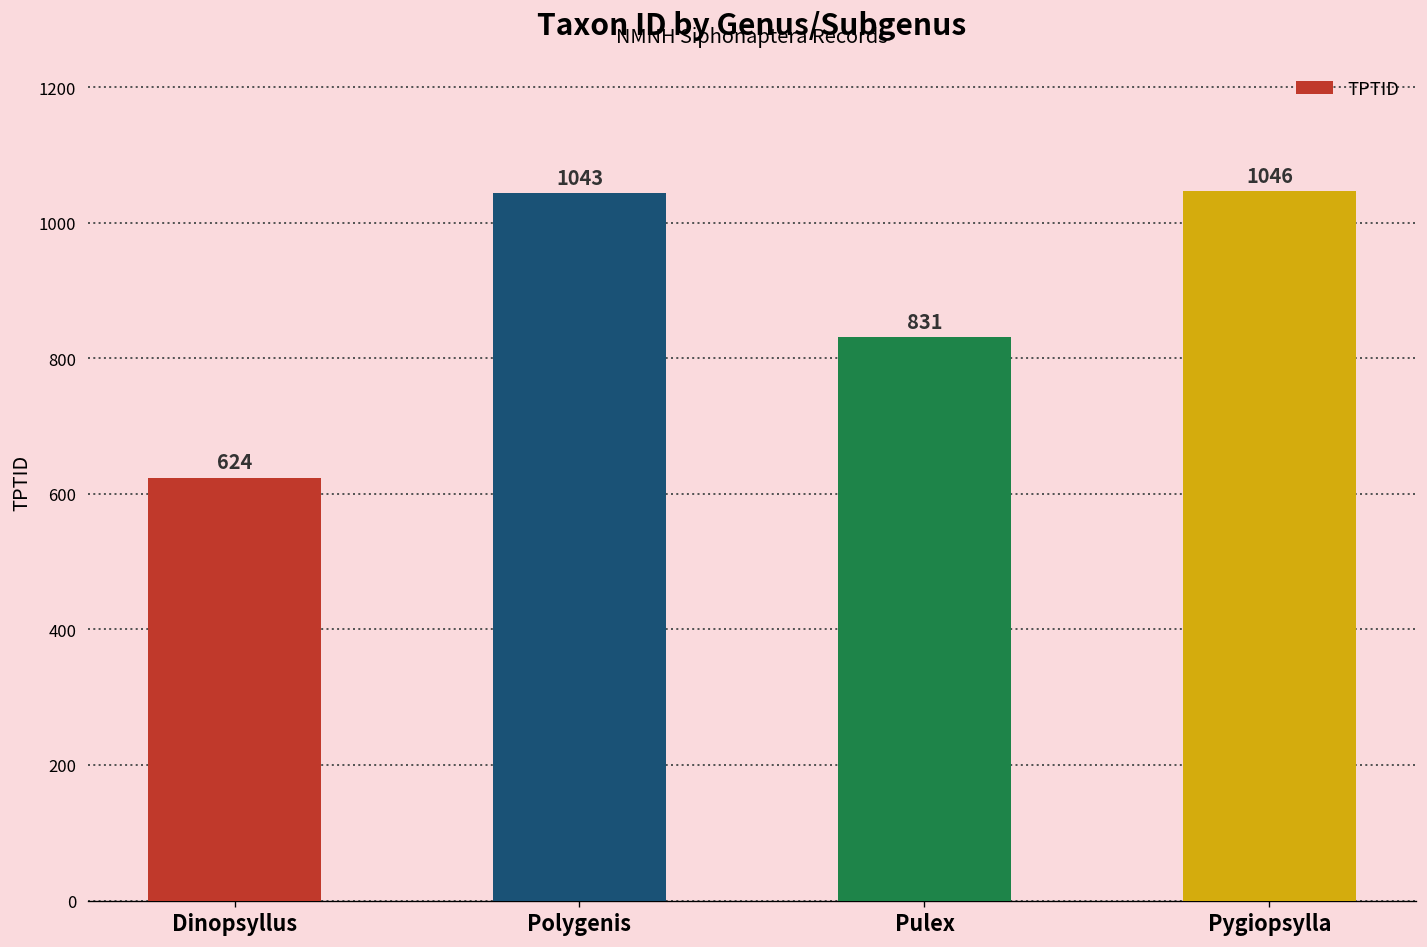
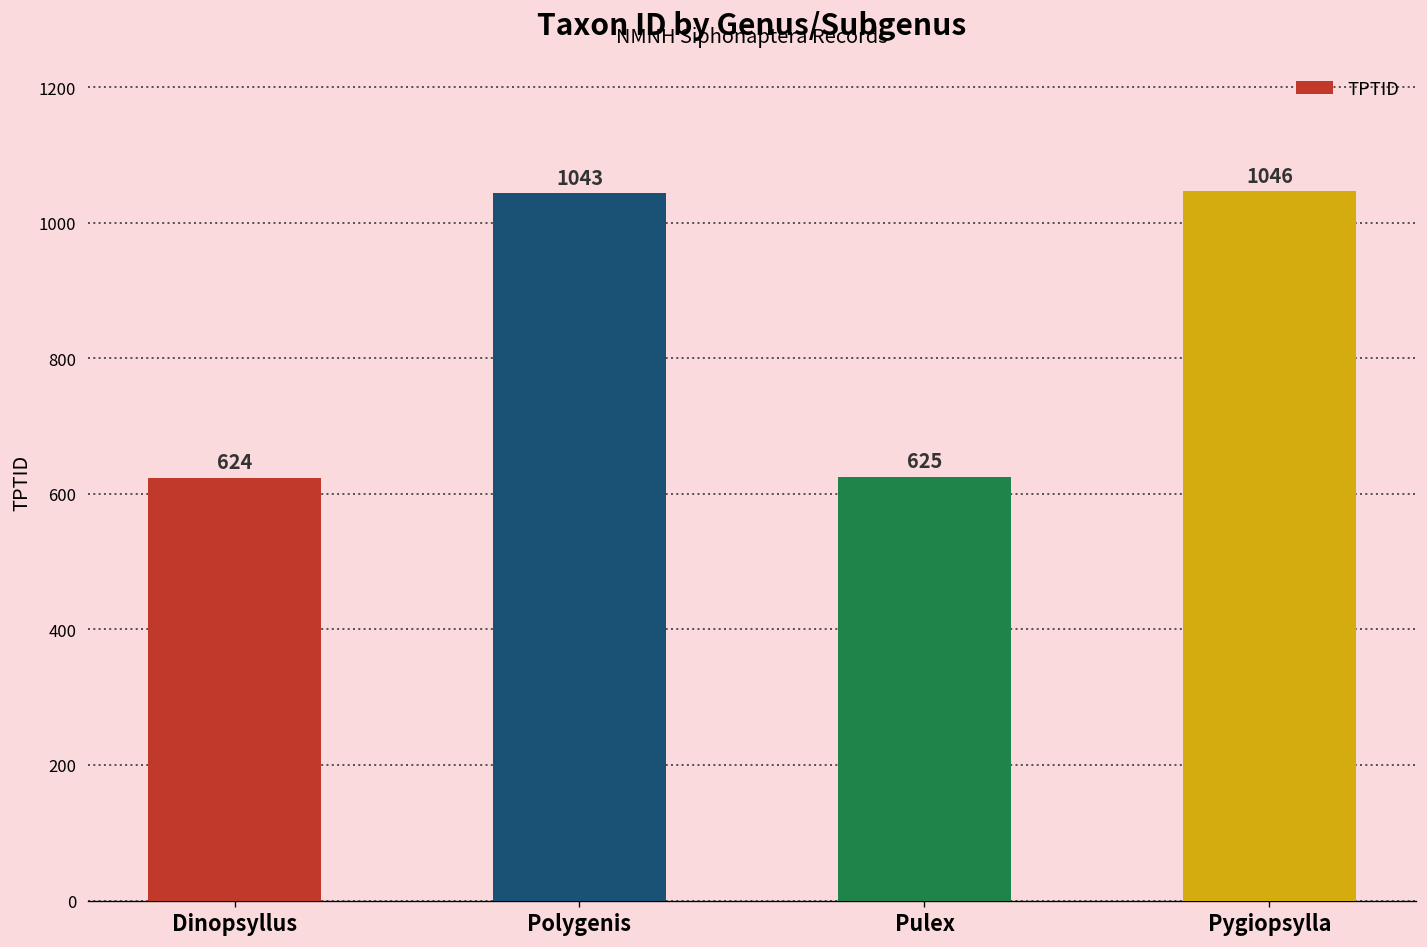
Pulex: 831 -> 625
